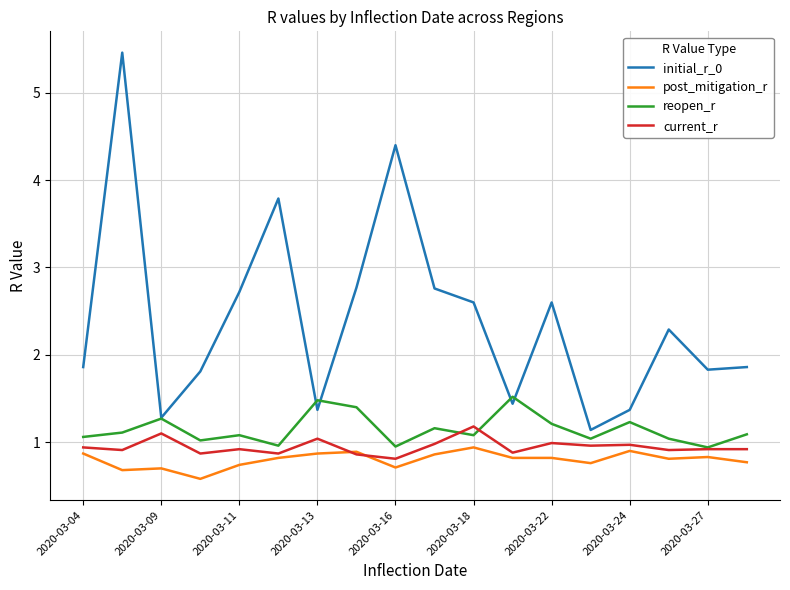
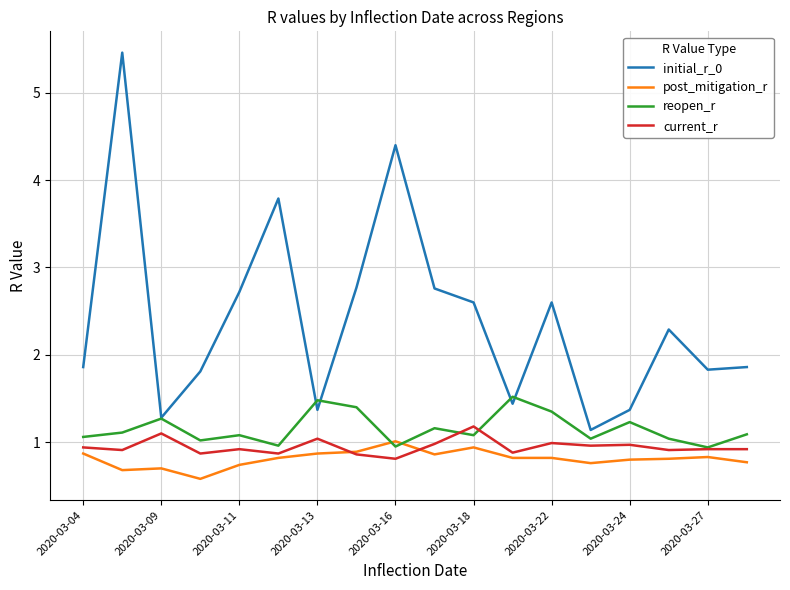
post_mitigation_r, 2020-03-16: 0.7 -> 1.0
reopen_r, 2020-03-22: 1.2 -> 1.4
post_mitigation_r, 2020-03-24: 0.9 -> 0.8
